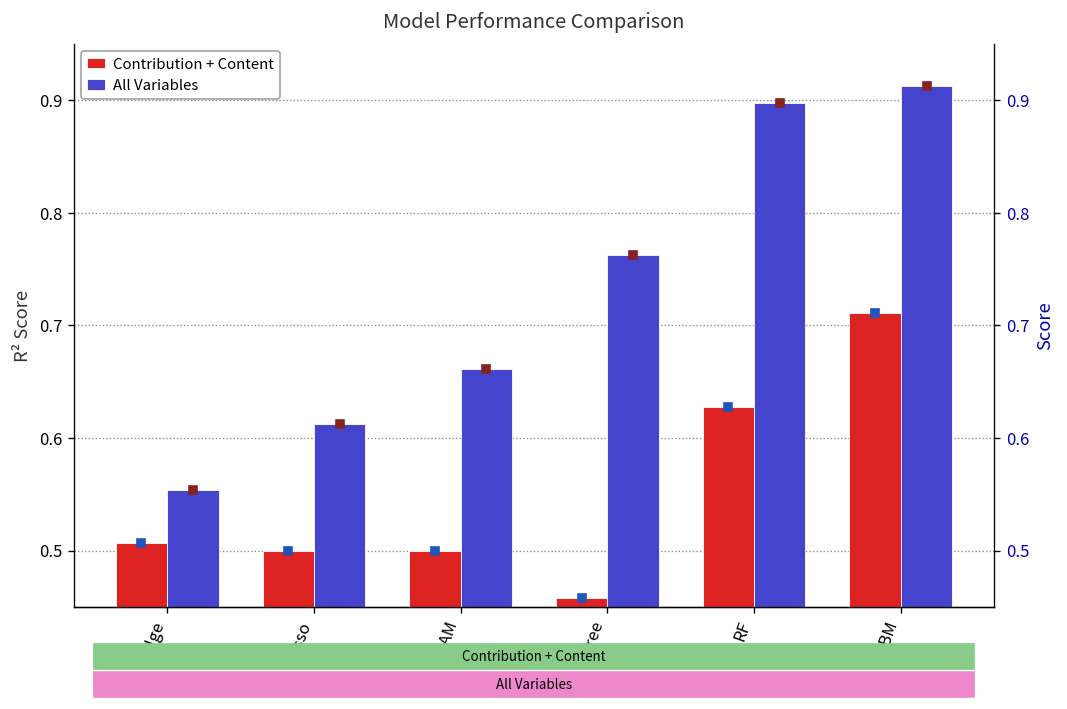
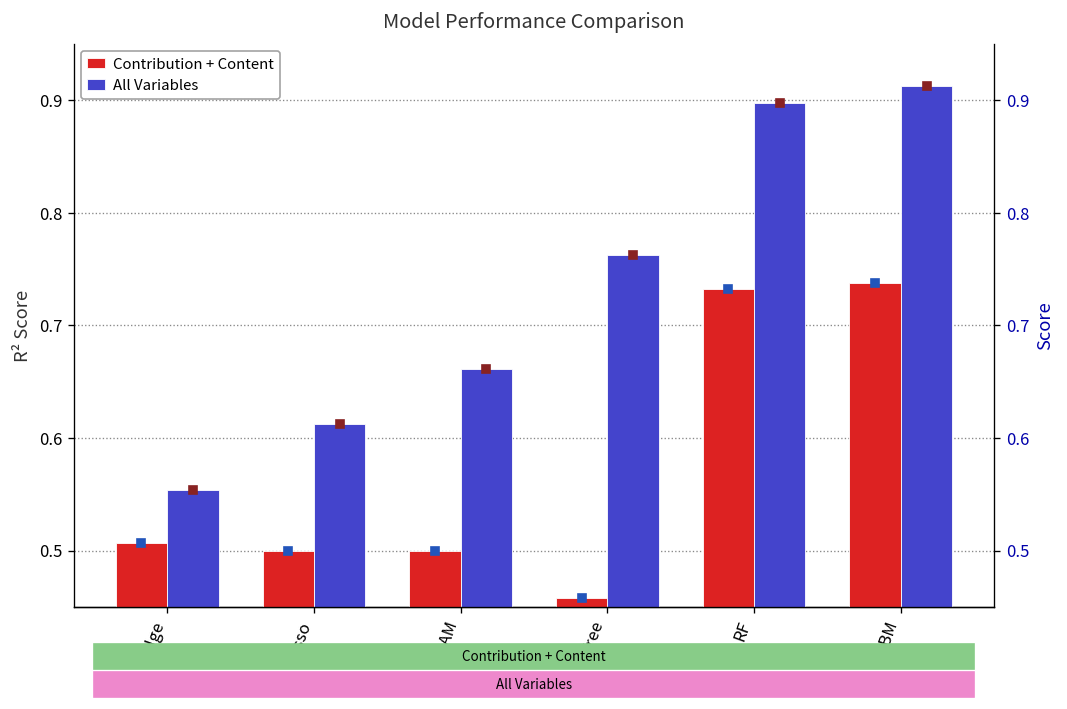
Contribution + Content, RF: 0.63 -> 0.73
Contribution + Content, GBM: 0.71 -> 0.74
